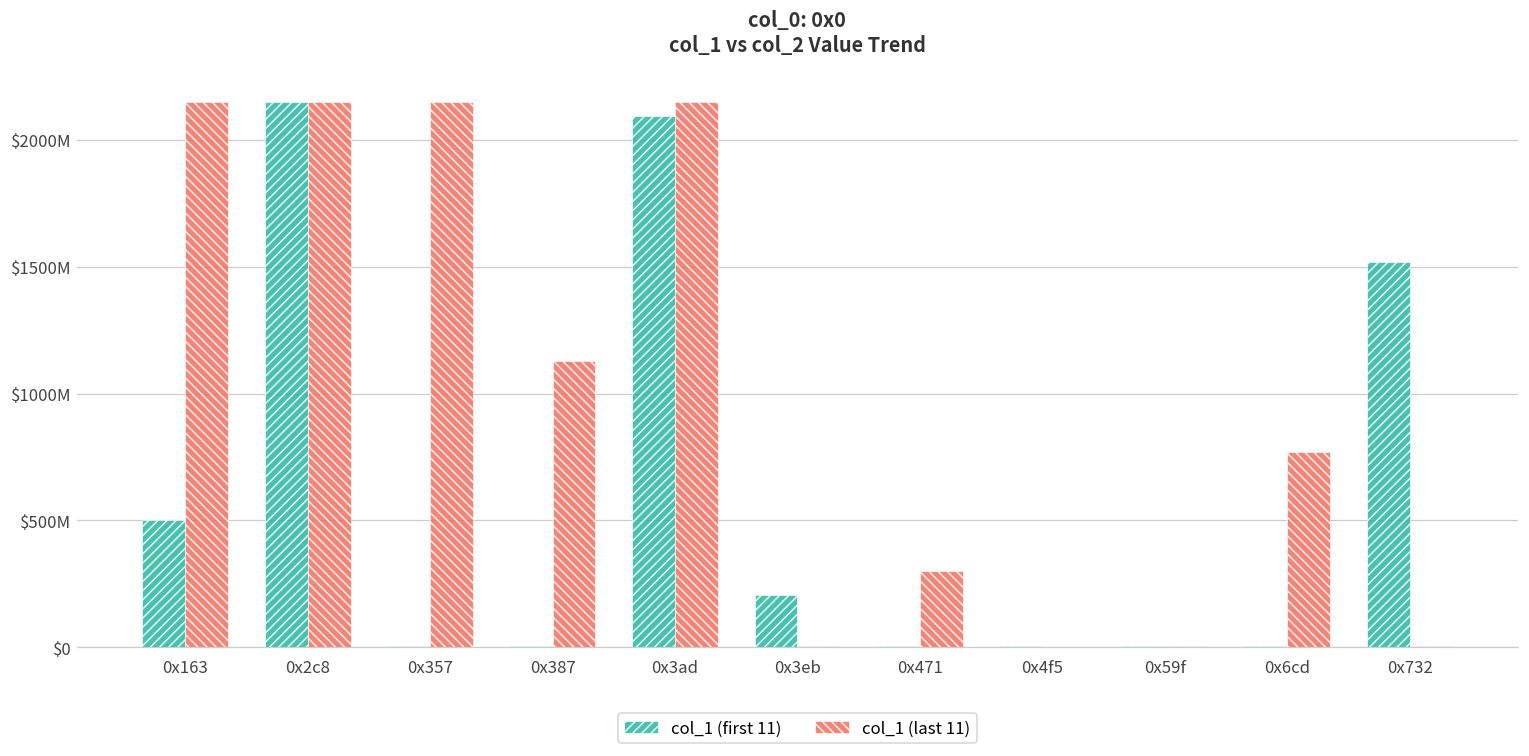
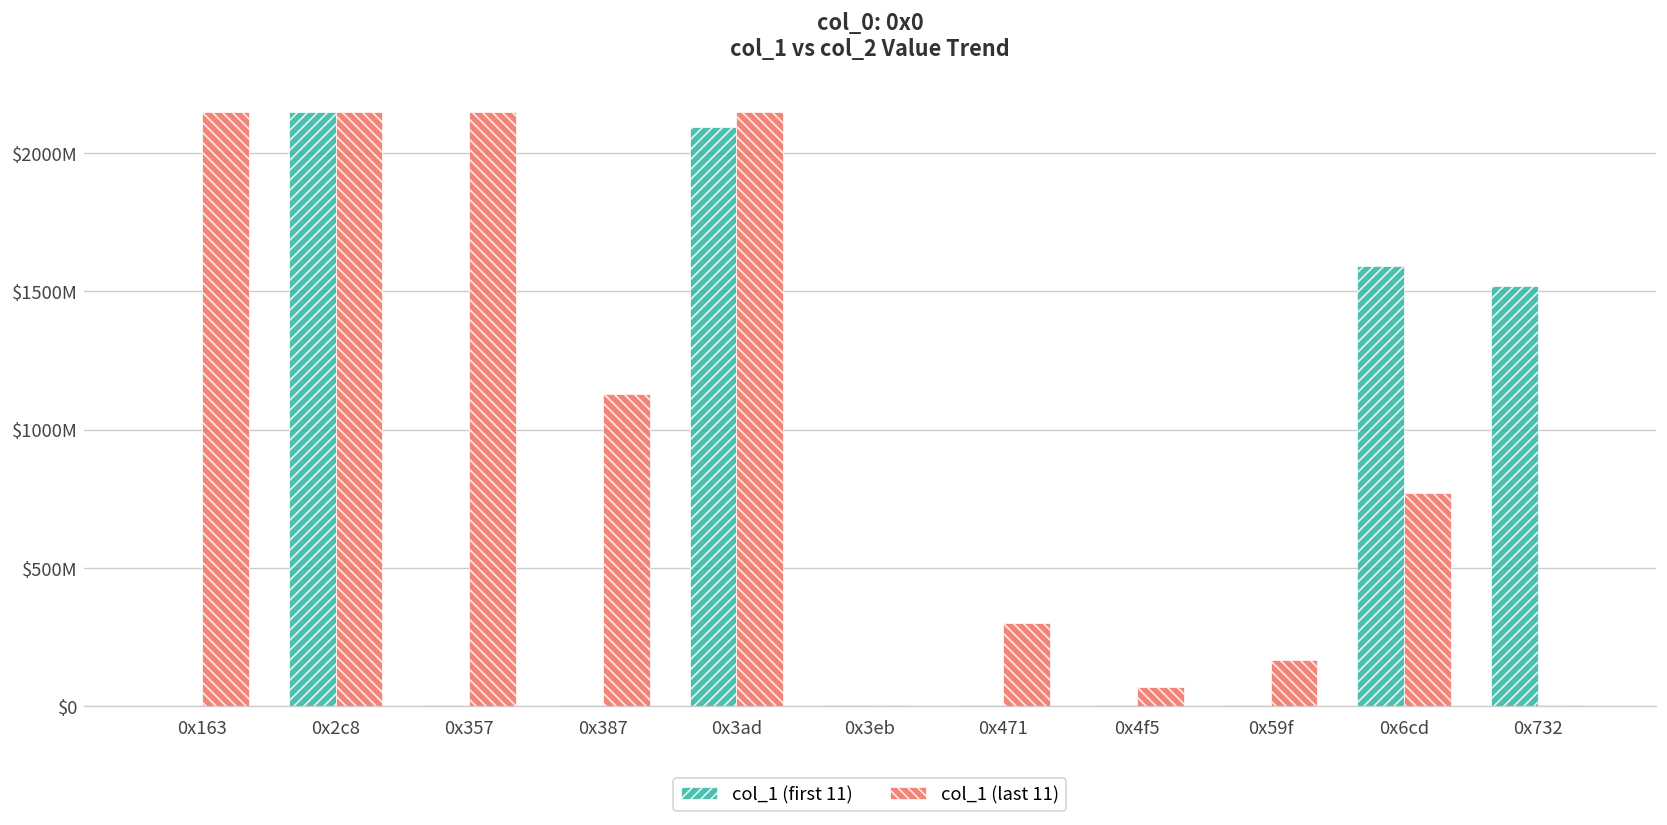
col_1 (first 11), 0x163: $500000000 -> $0
col_1 (first 11), 0x3eb: $210000000 -> $0
col_1 (last 11), 0x4f5: $0 -> $70000000
col_1 (last 11), 0x59f: $0 -> $170000000
col_1 (first 11), 0x6cd: $0 -> $1590000000
